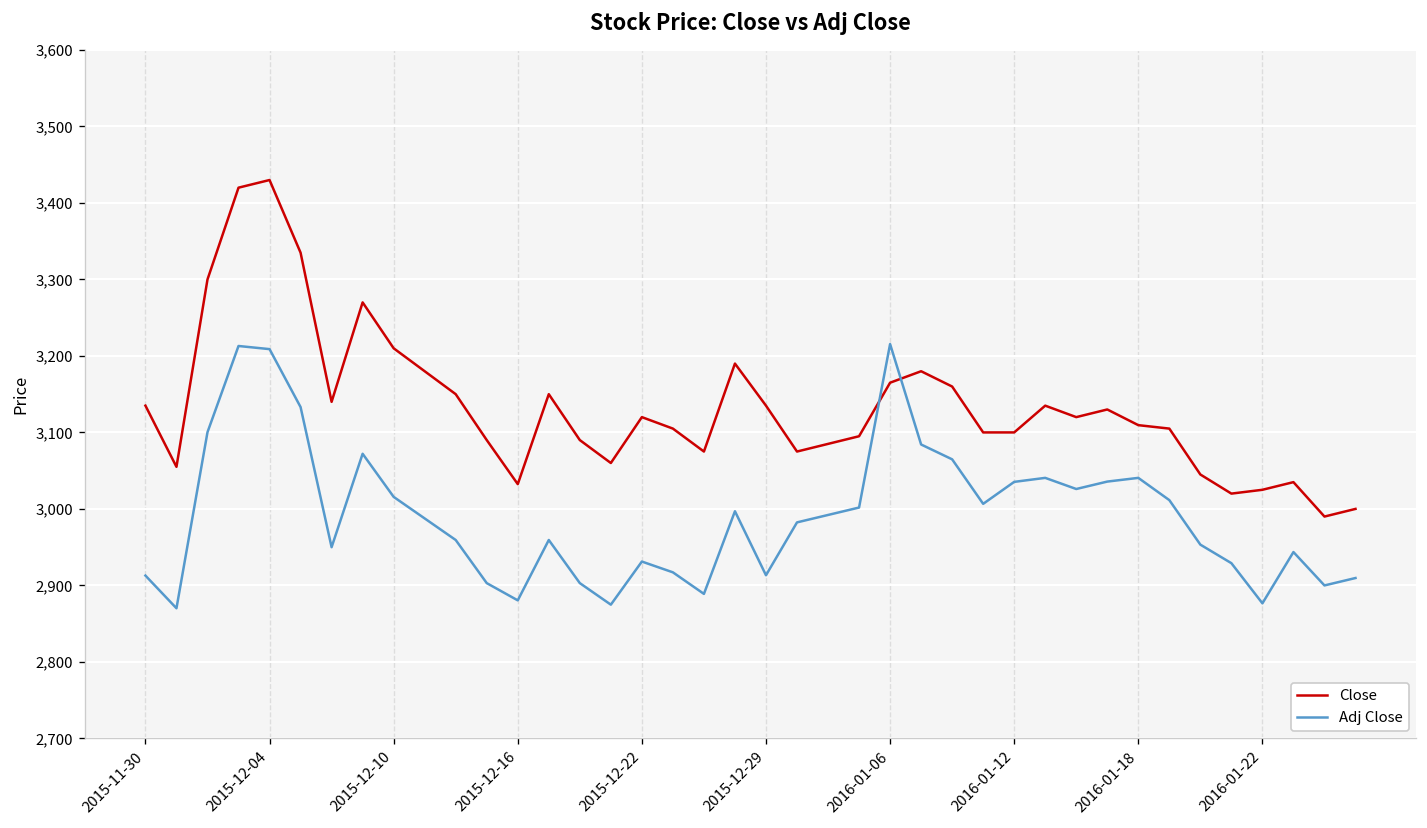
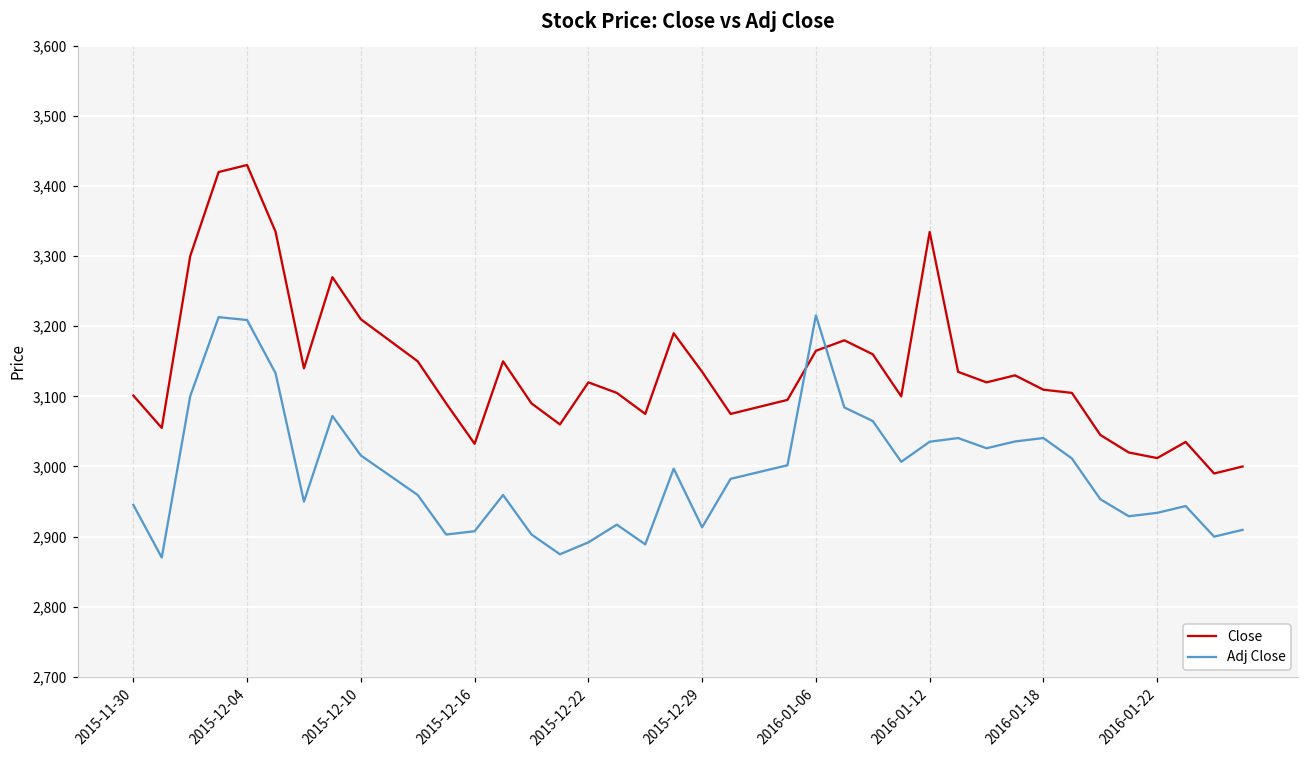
Close, 2015-11-30: 3,140 -> 3,100
Adj Close, 2015-11-30: 2,910 -> 2,950
Adj Close, 2015-12-16: 2,880 -> 2,910
Adj Close, 2015-12-22: 2,930 -> 2,890
Close, 2016-01-12: 3,100 -> 3,330
Close, 2016-01-22: 3,030 -> 3,010
Adj Close, 2016-01-22: 2,880 -> 2,930
